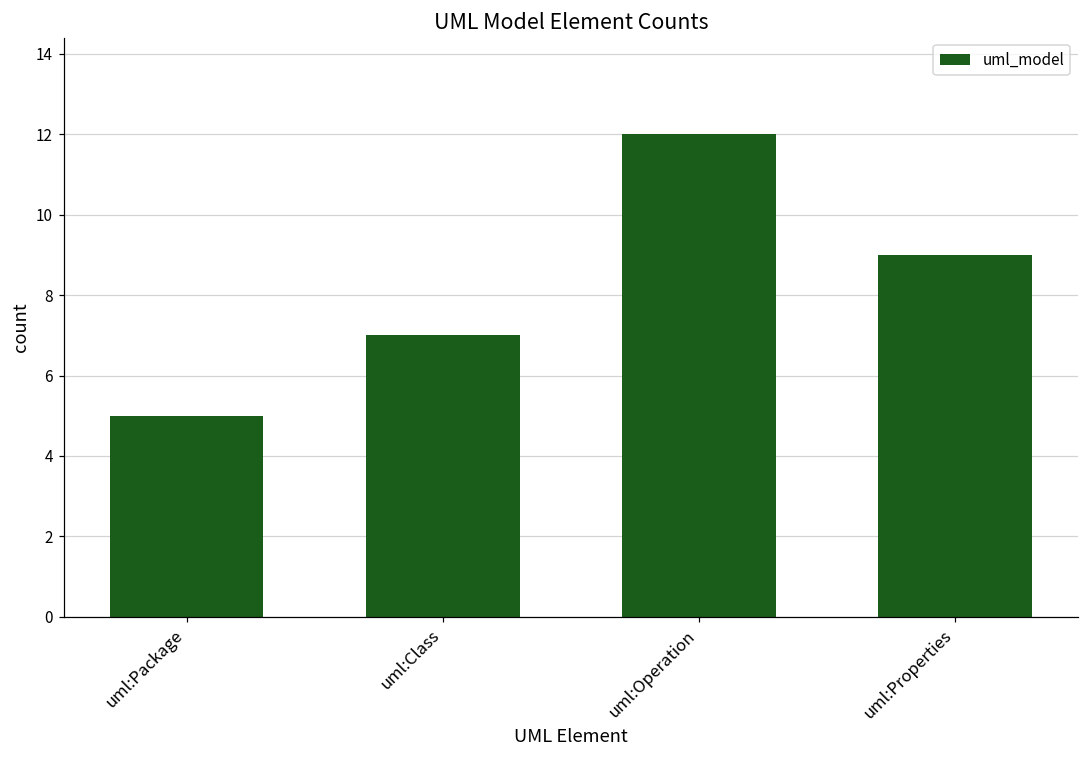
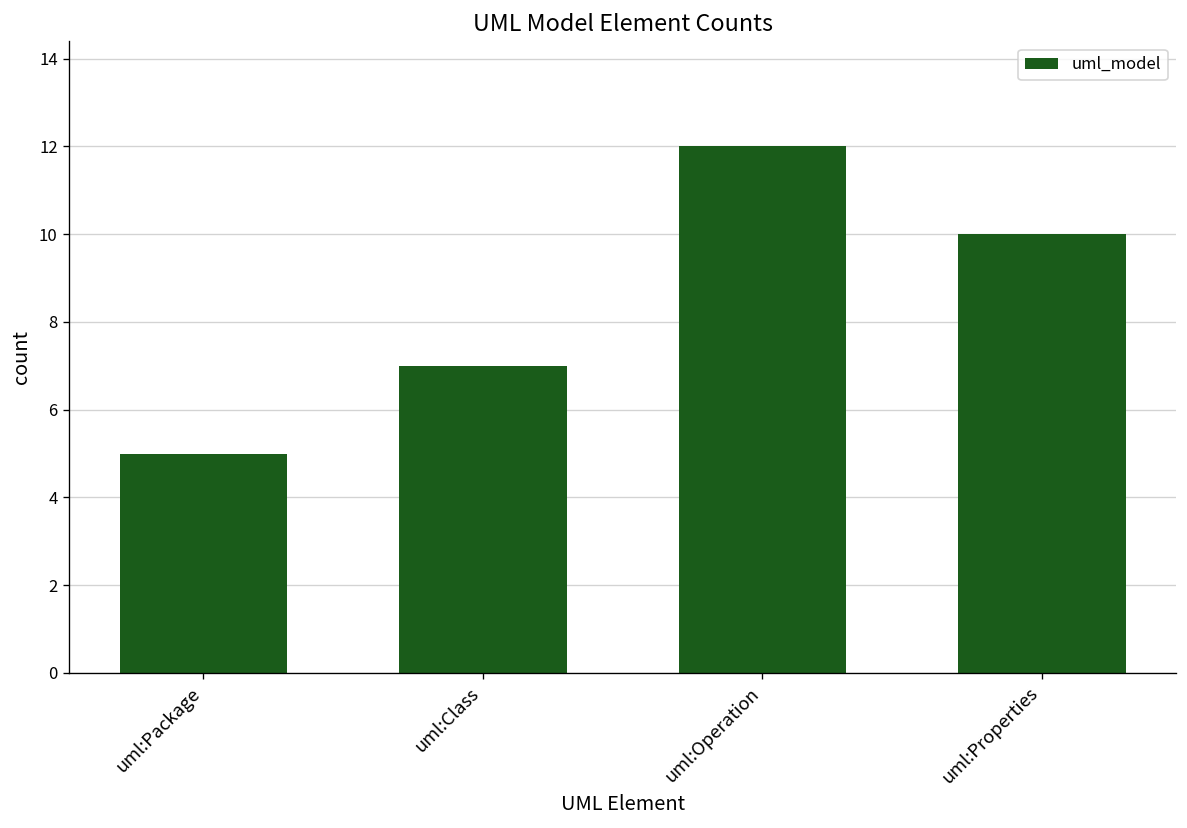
uml:Properties: 9 -> 10
